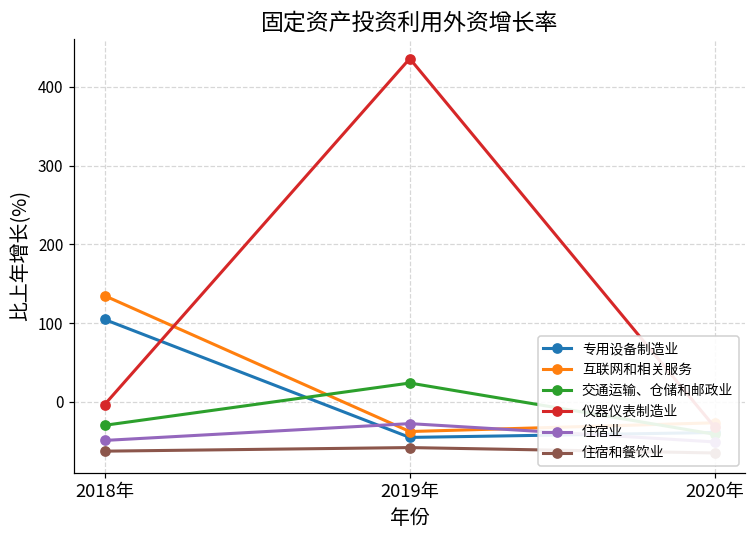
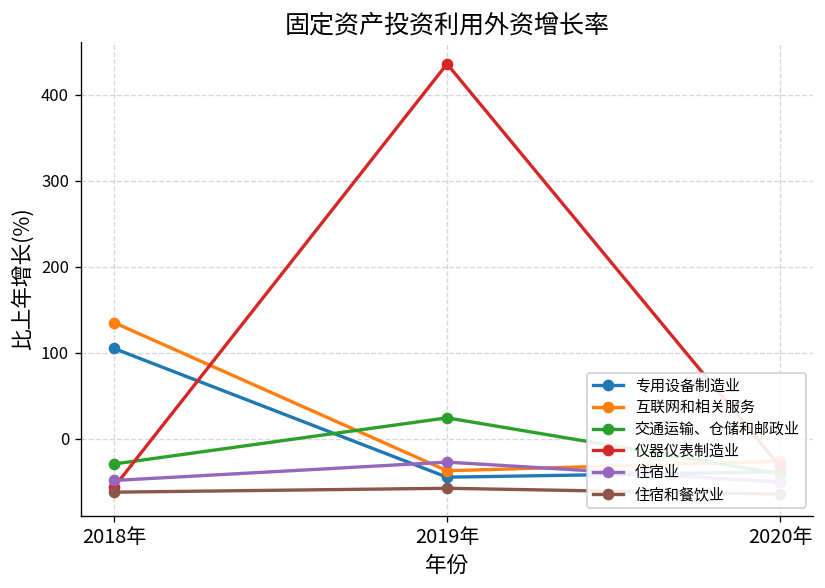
仪器仪表制造业, 2018年: 0 -> -60
